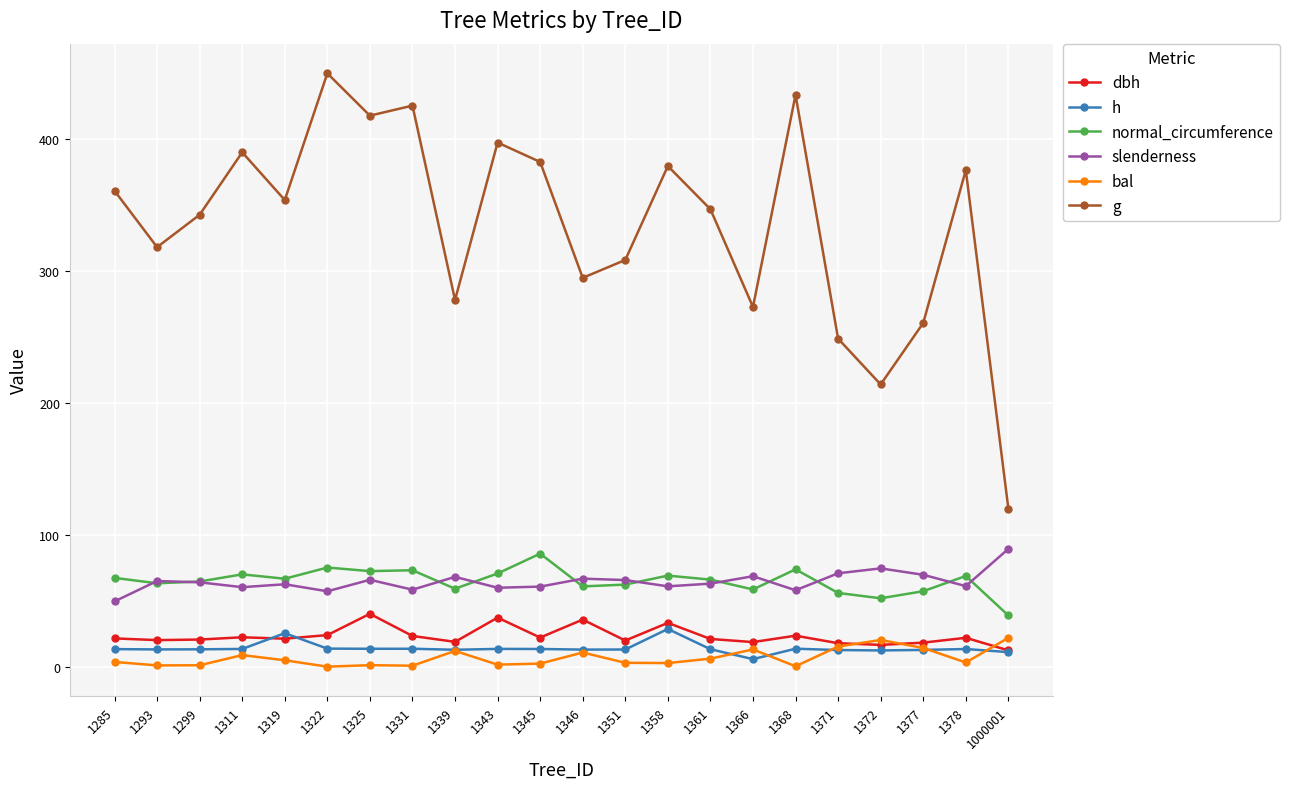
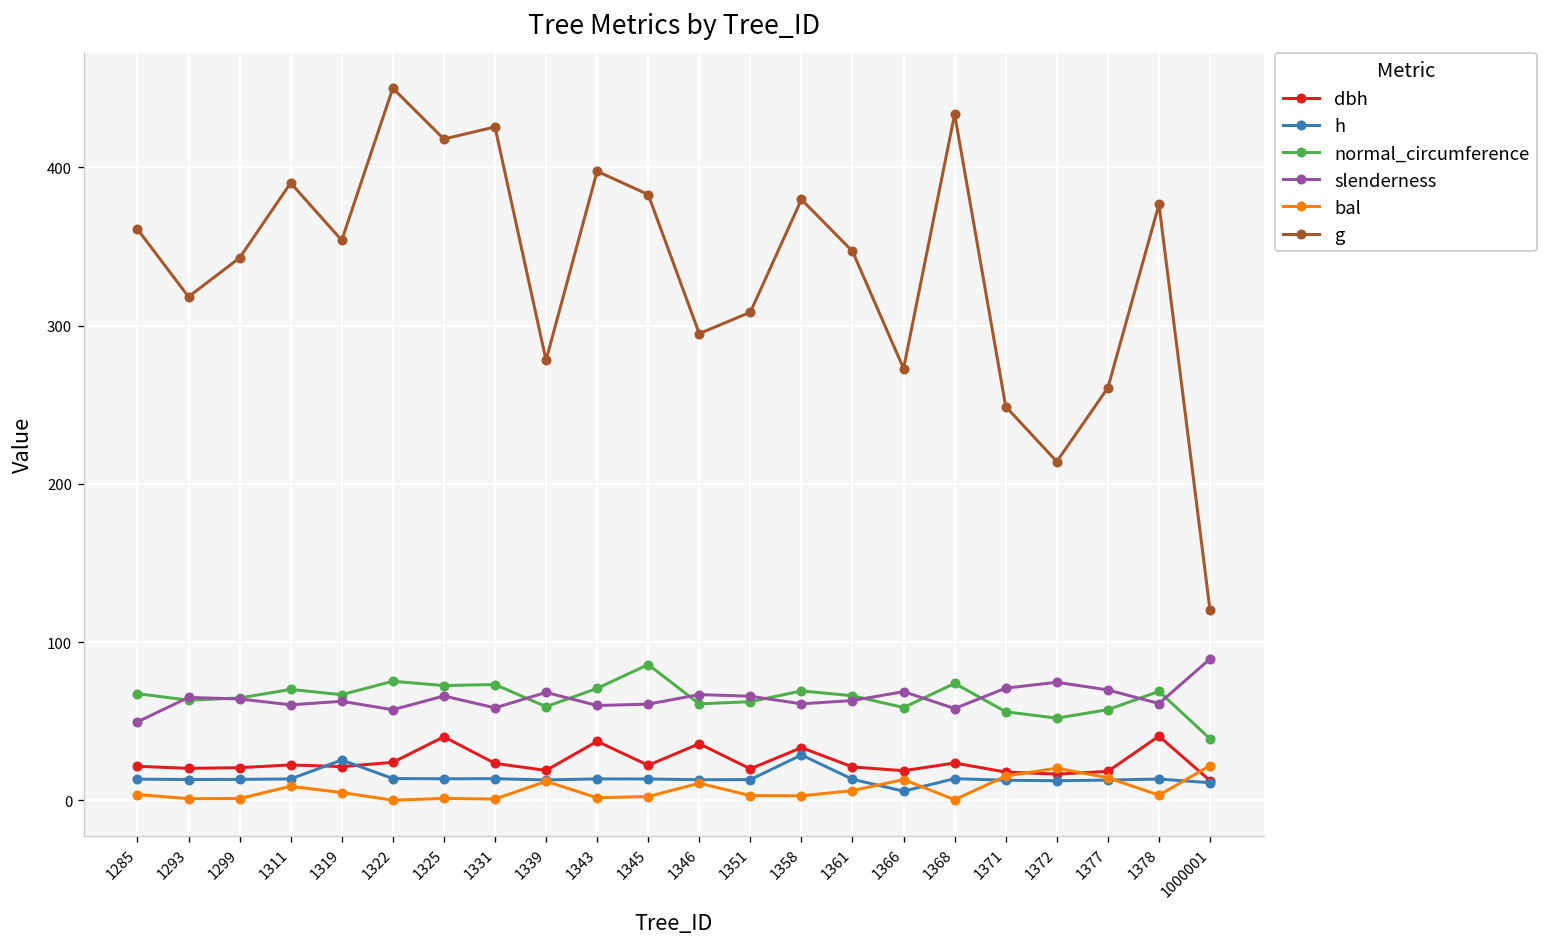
dbh, 1378: 22 -> 41
